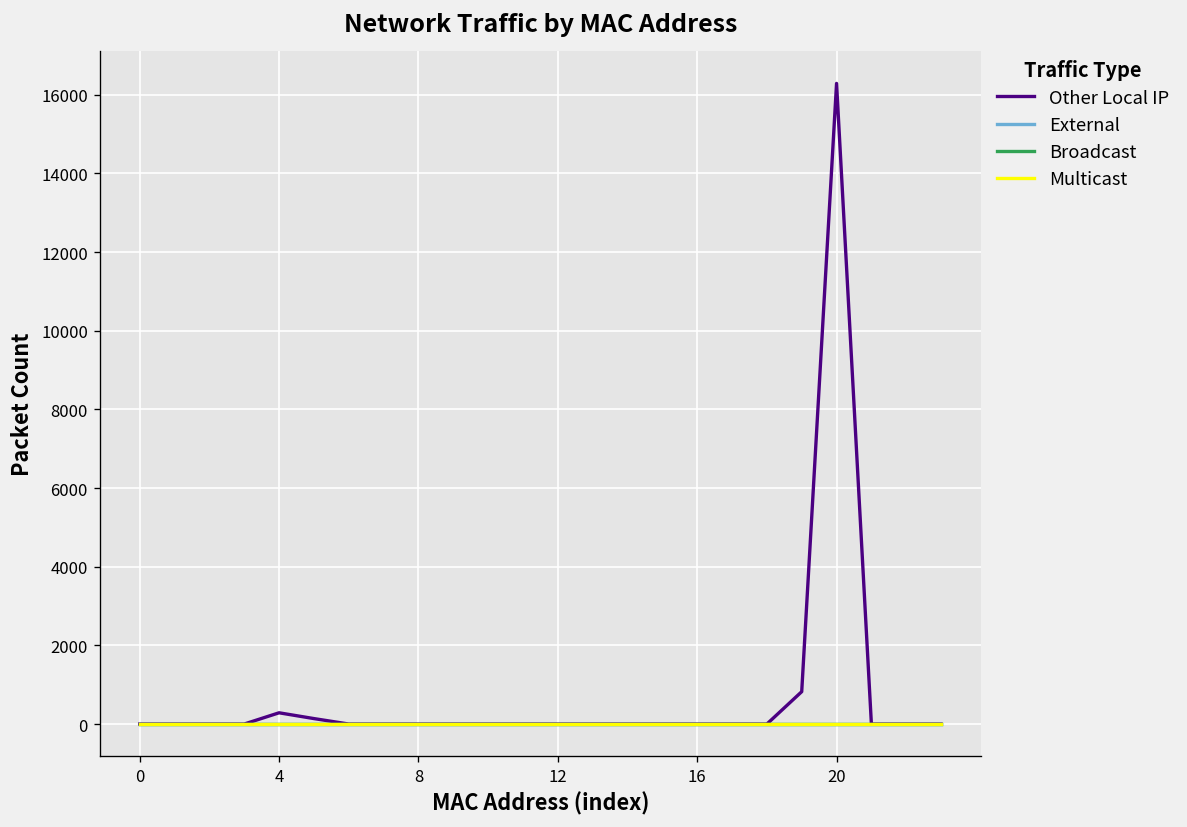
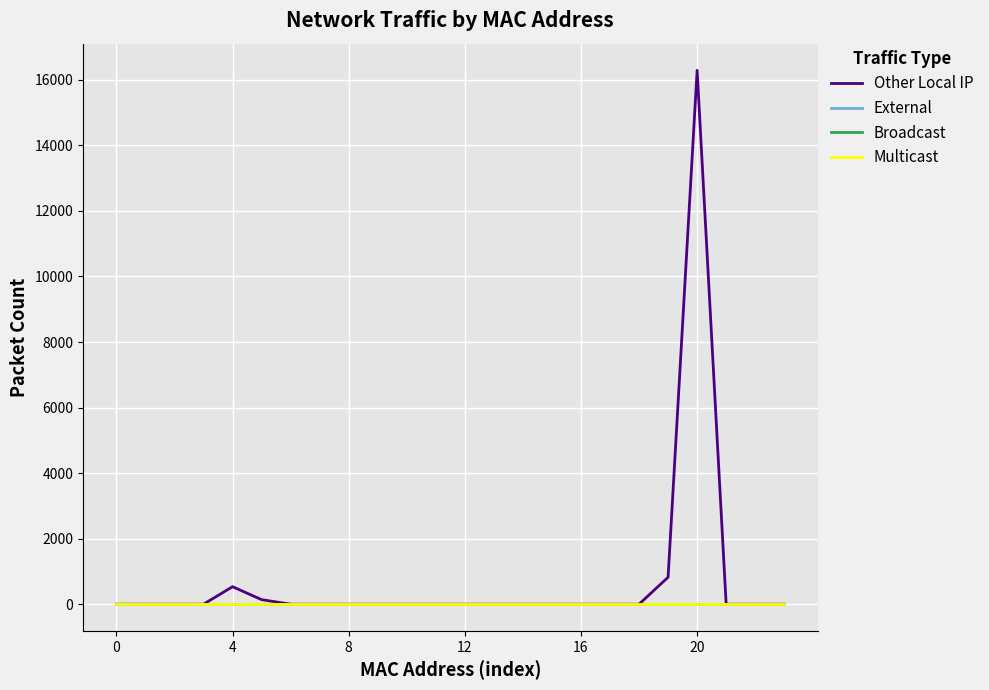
Other Local IP, 4: 300 -> 500
